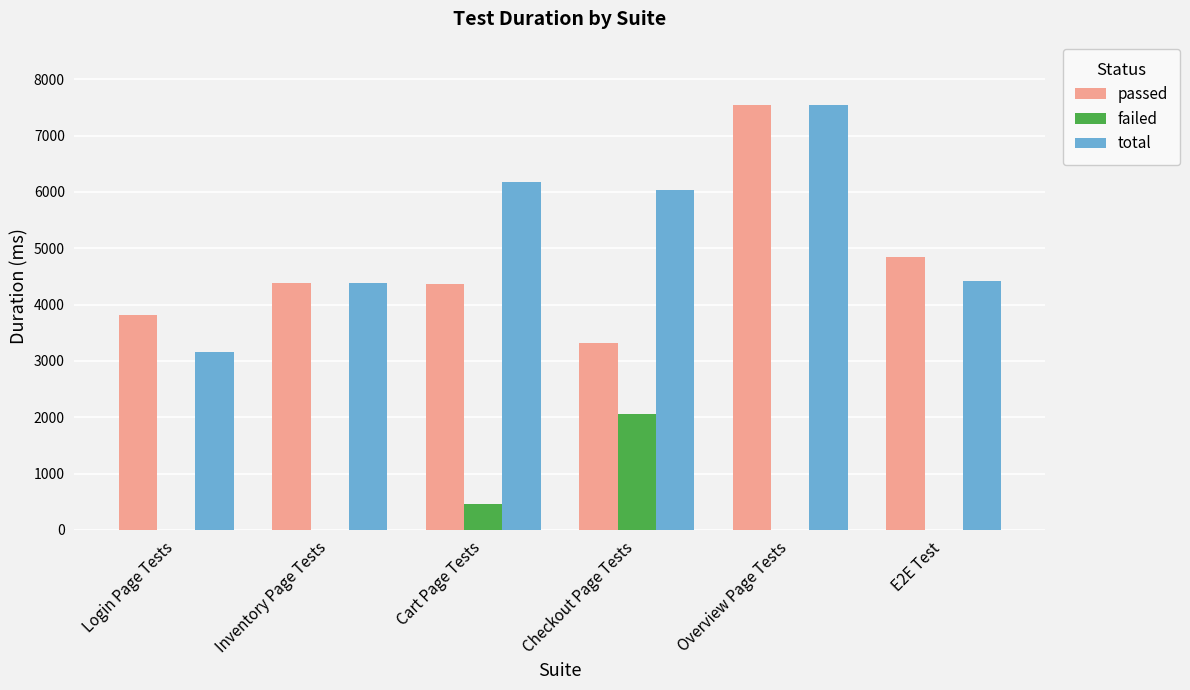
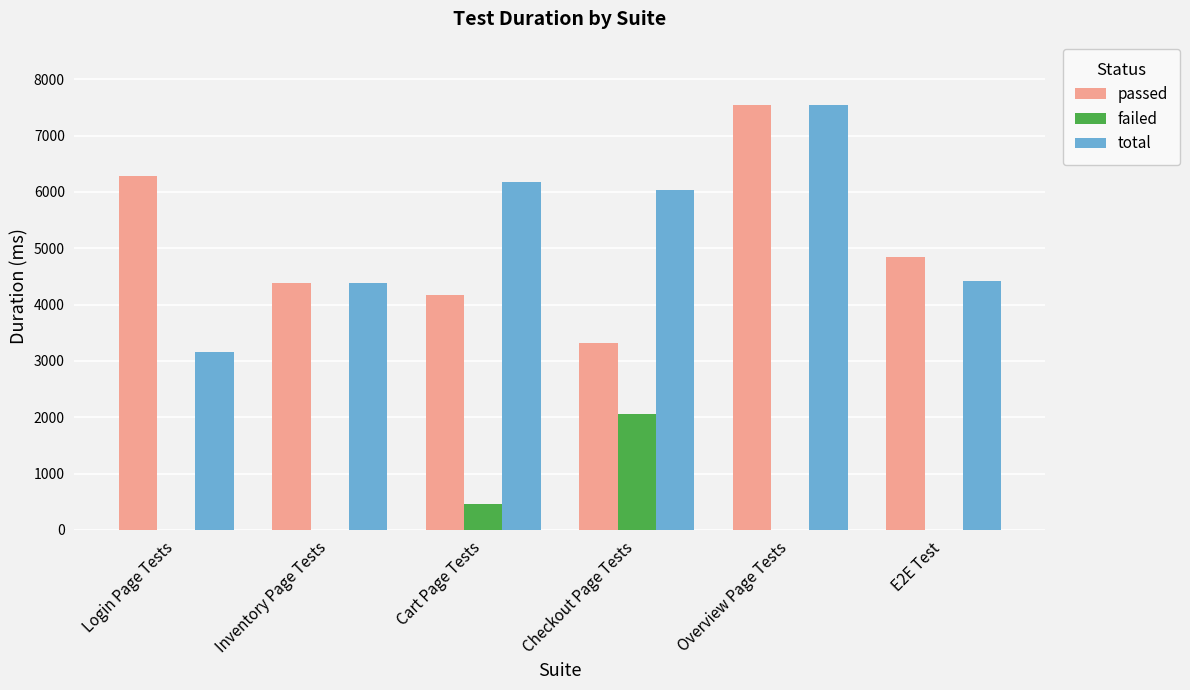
passed, Login Page Tests: 3800 -> 6300
passed, Cart Page Tests: 4400 -> 4200
